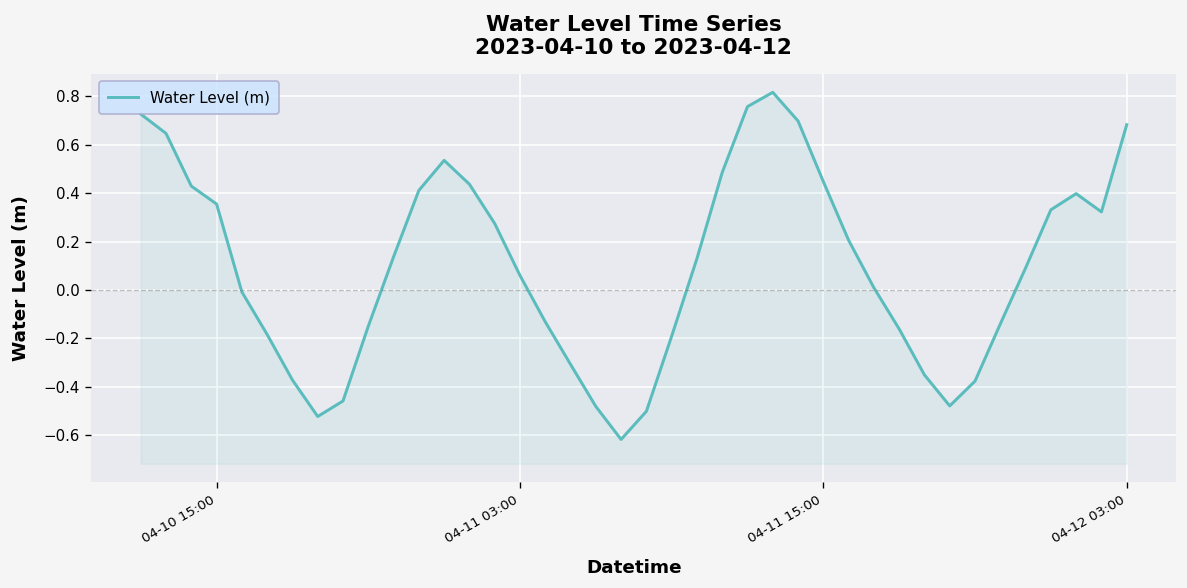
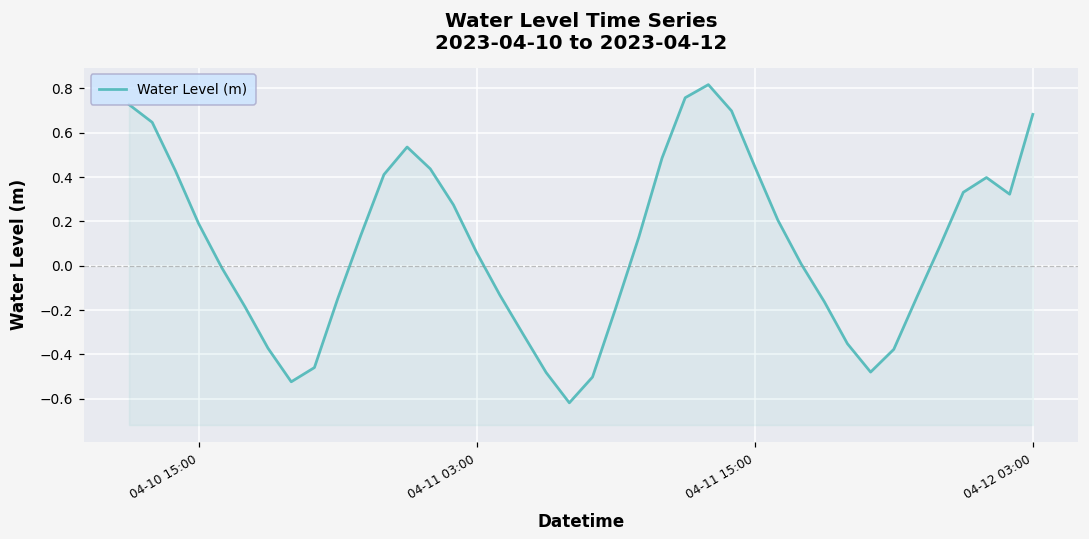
04-10 15:00: 0.35 -> 0.19
